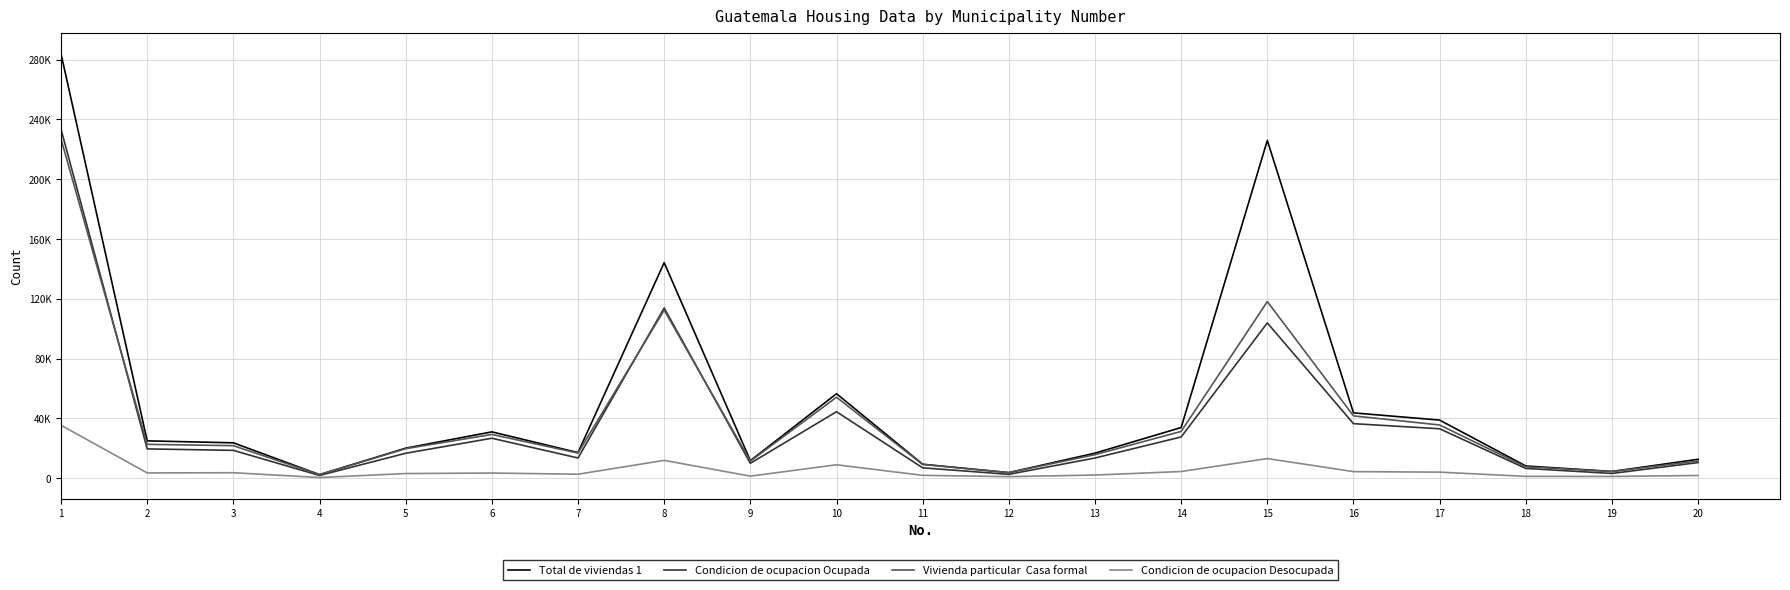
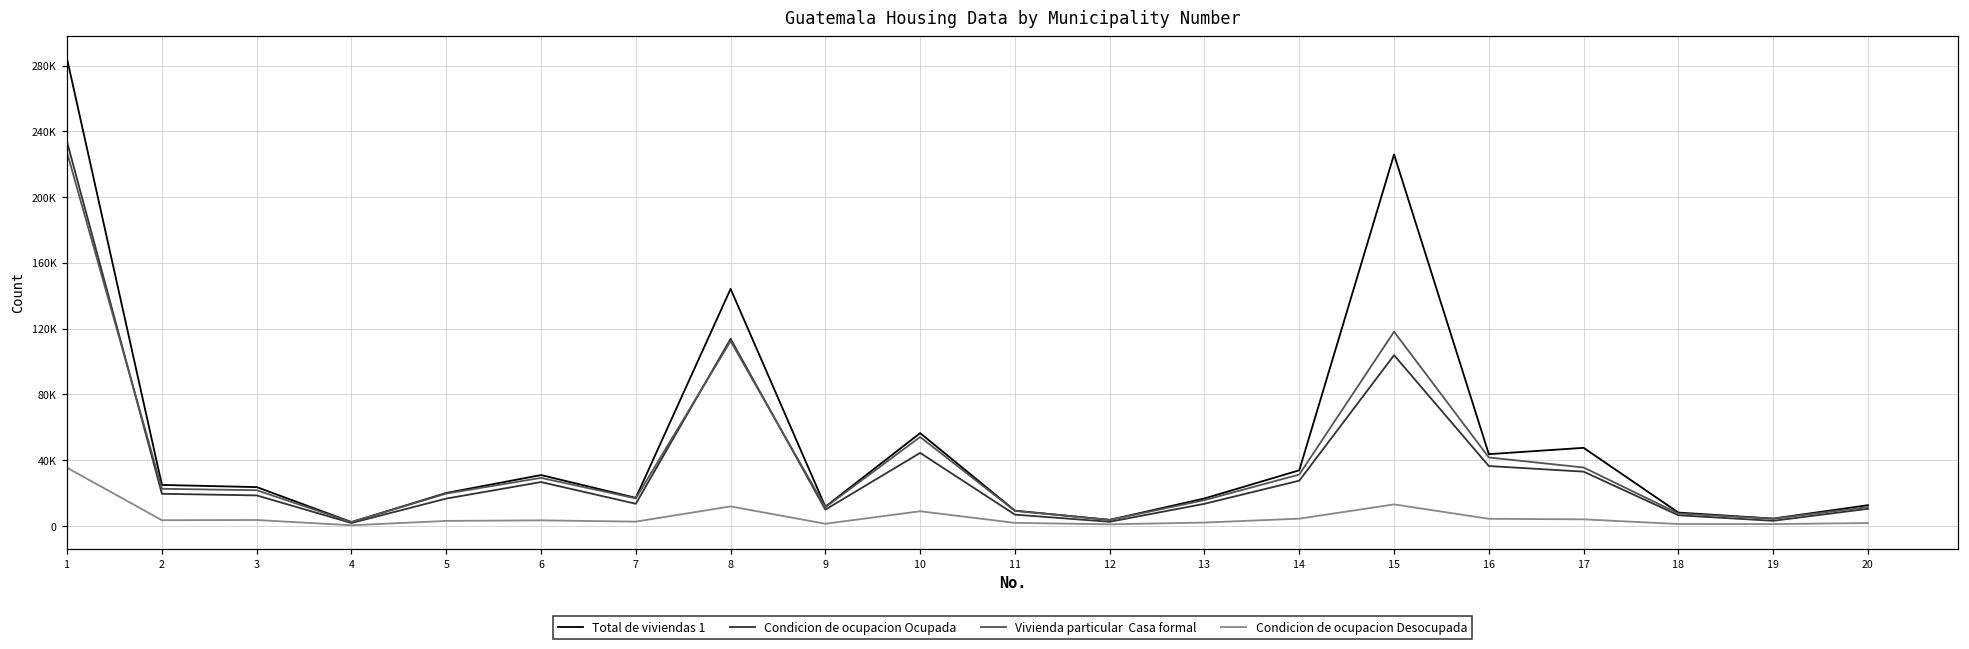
Total de viviendas 1, 17: 39000 -> 48000
